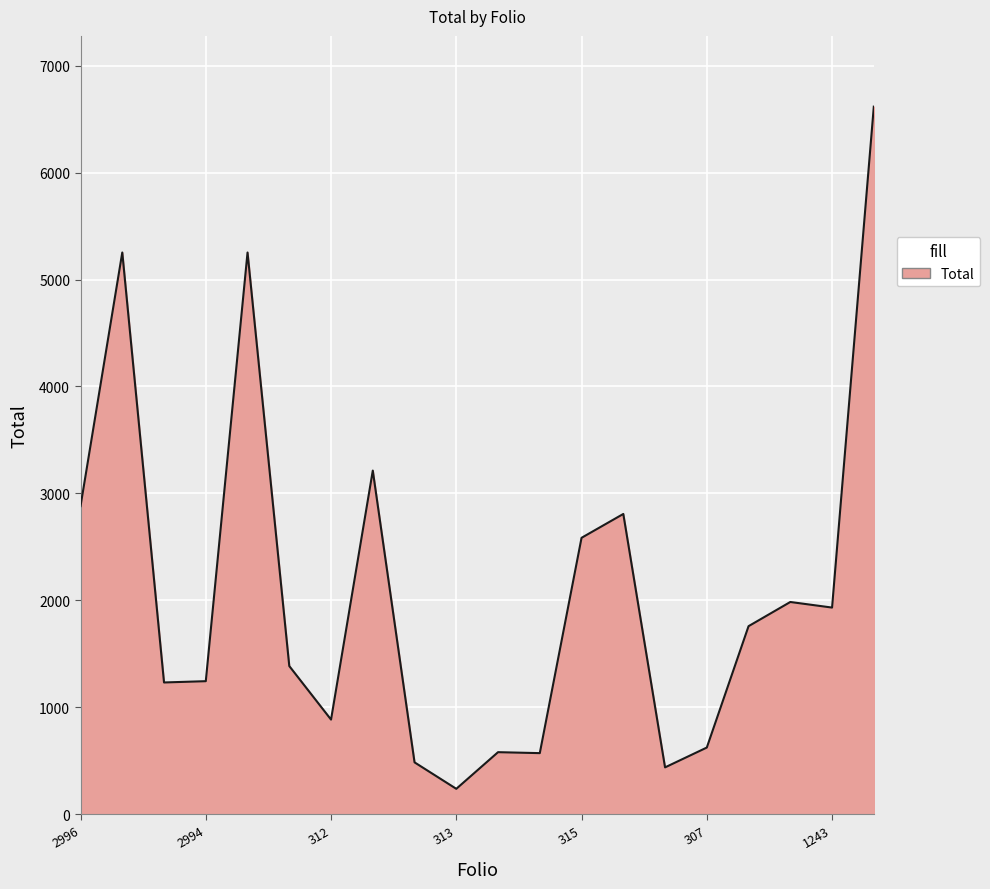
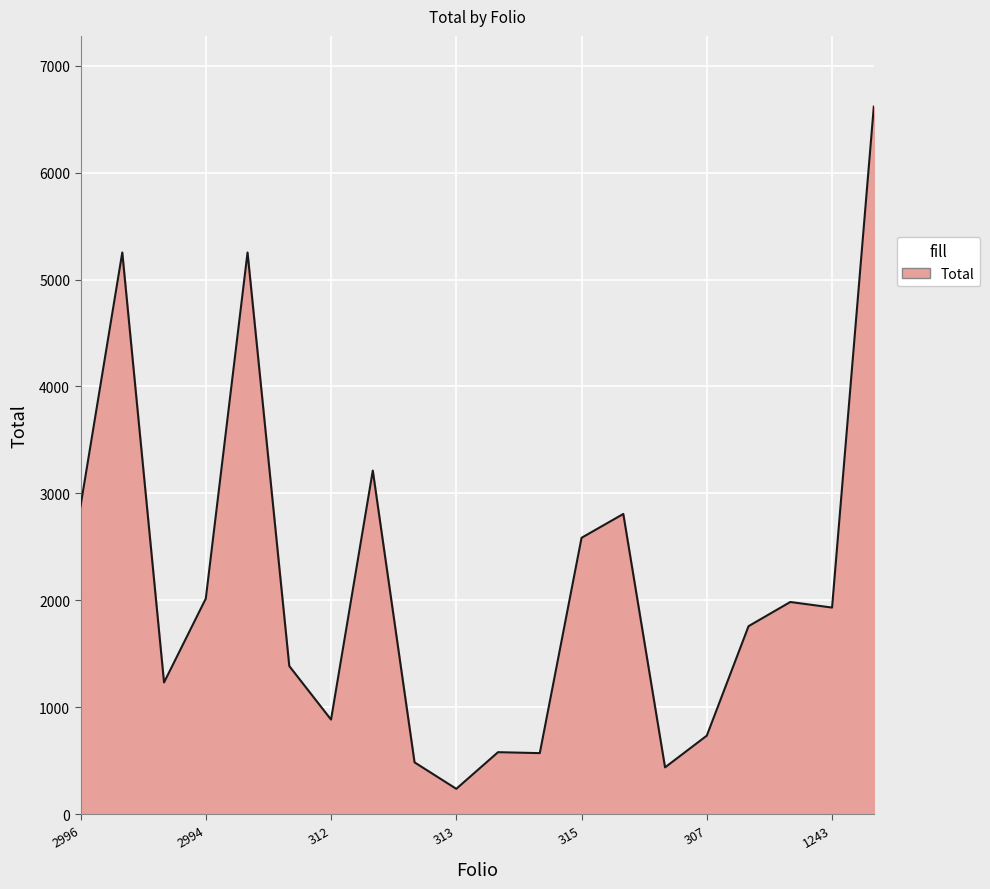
2994: 1240 -> 2020
307: 620 -> 730
